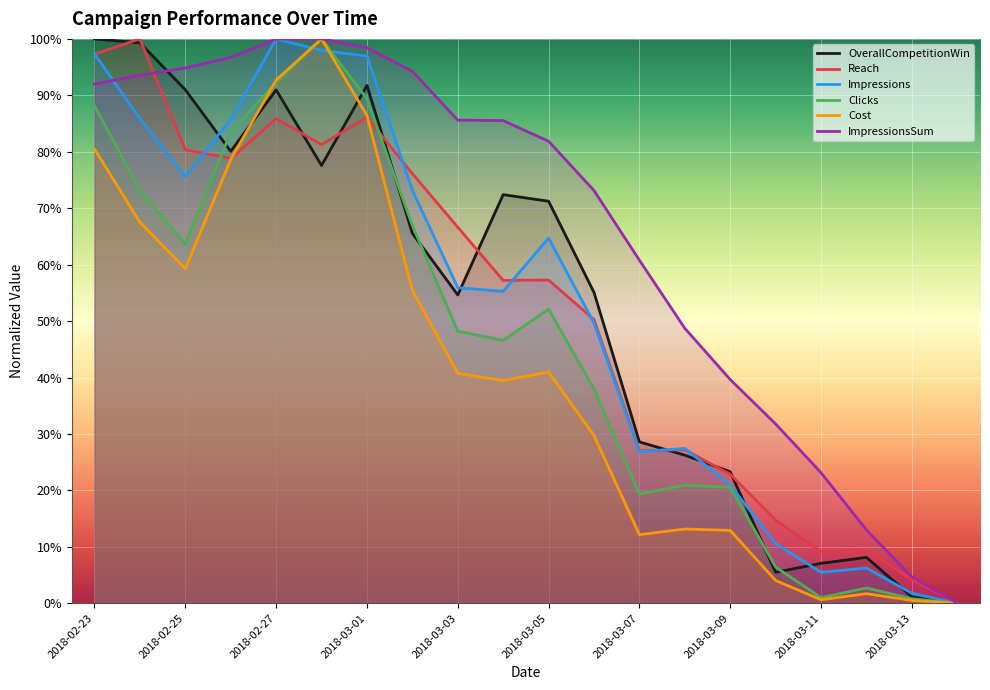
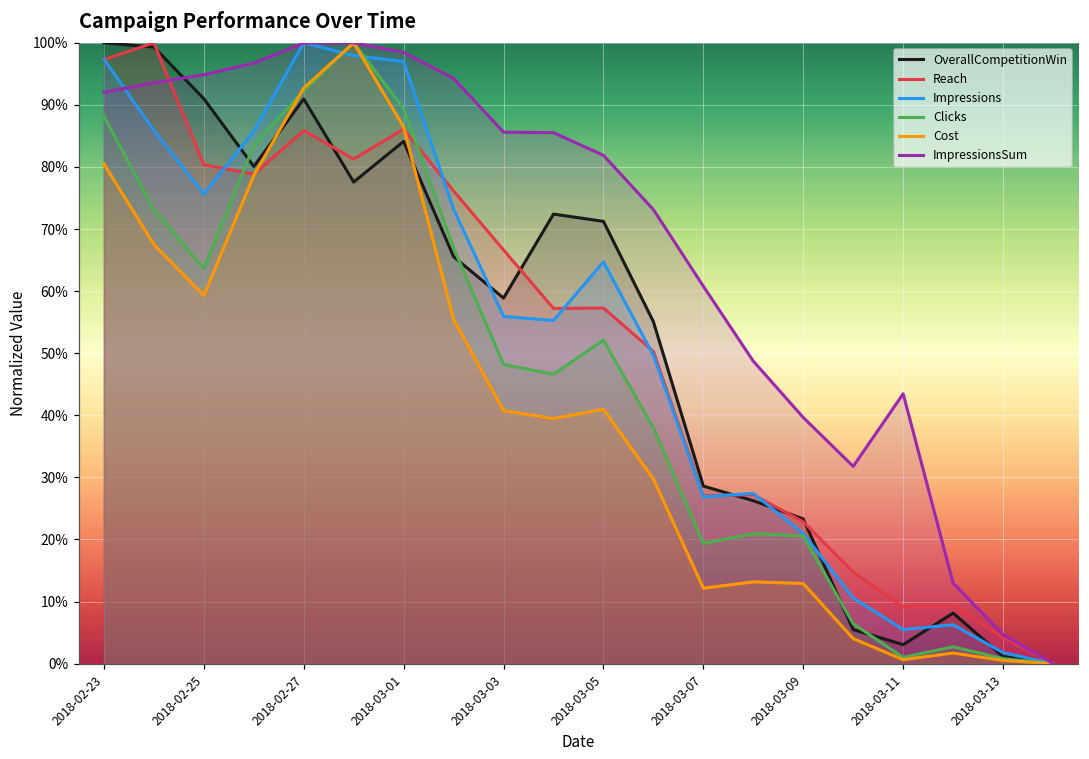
OverallCompetitionWin, 2018-03-01: 92% -> 84%
OverallCompetitionWin, 2018-03-03: 55% -> 59%
OverallCompetitionWin, 2018-03-11: 7% -> 3%
ImpressionsSum, 2018-03-11: 23% -> 43%
